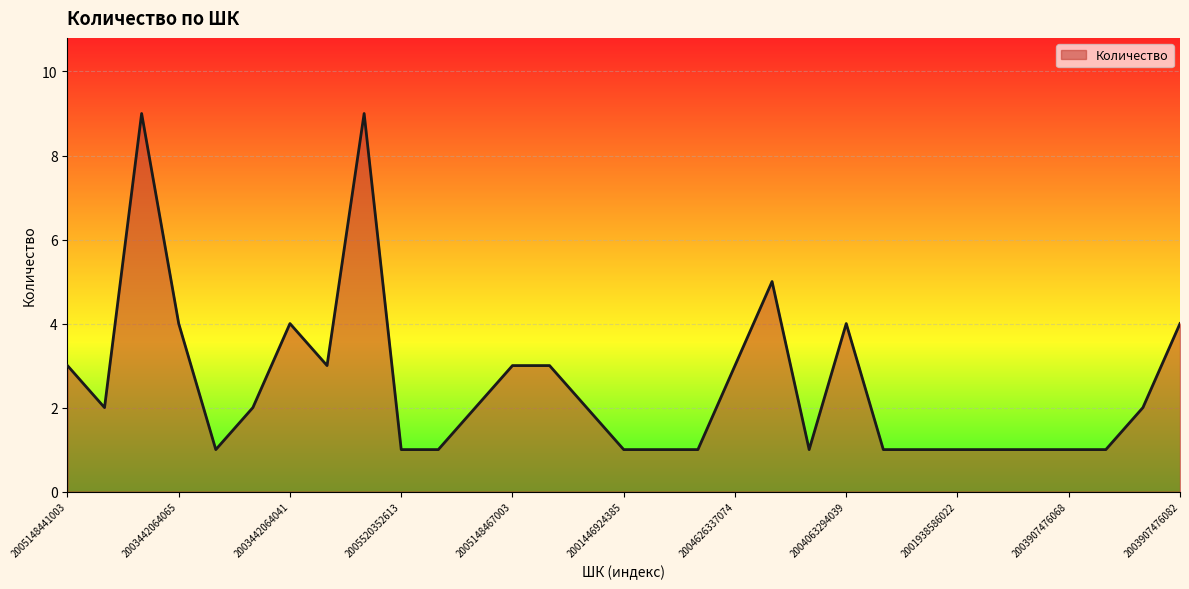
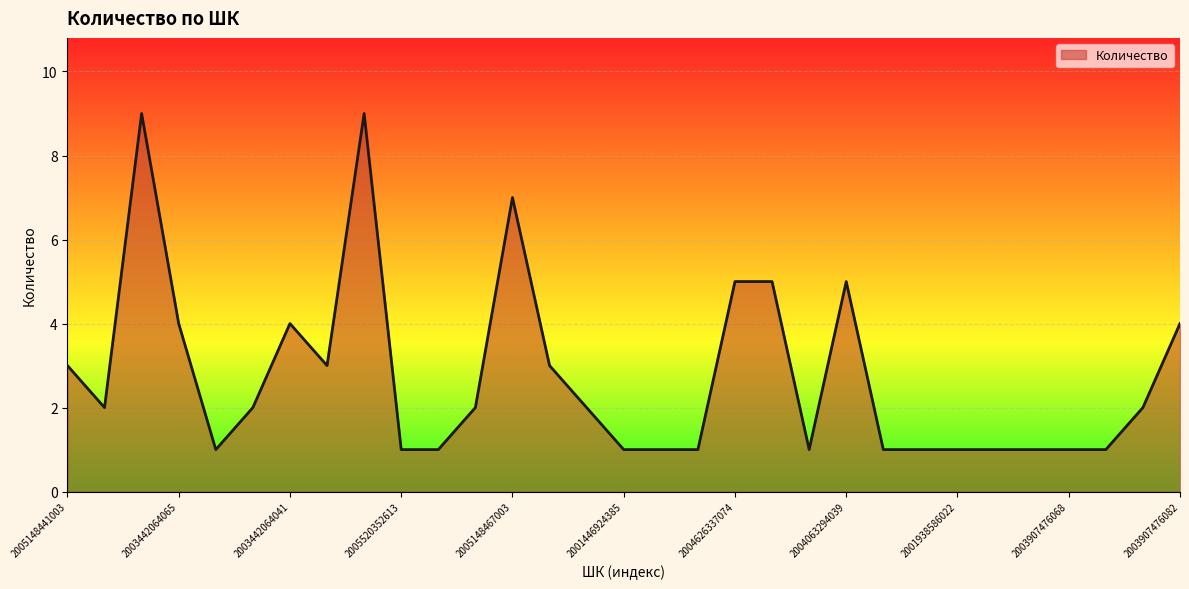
2005148467003: 3 -> 7
2004626337074: 3 -> 5
2004063294039: 4 -> 5
